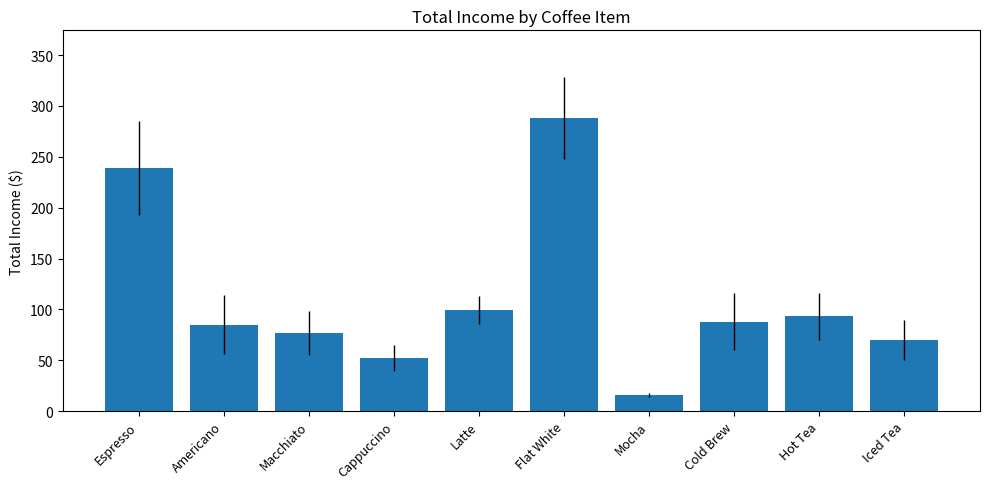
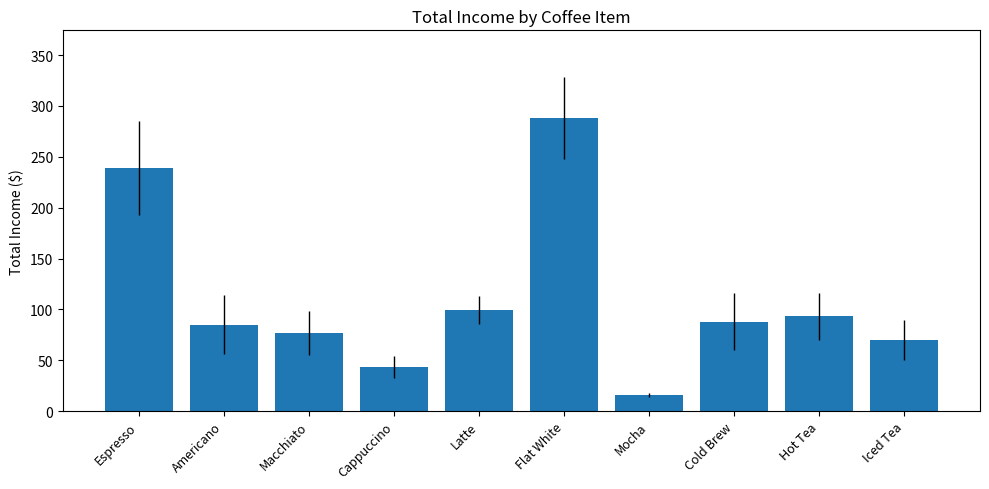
Cappuccino: 52 -> 43
